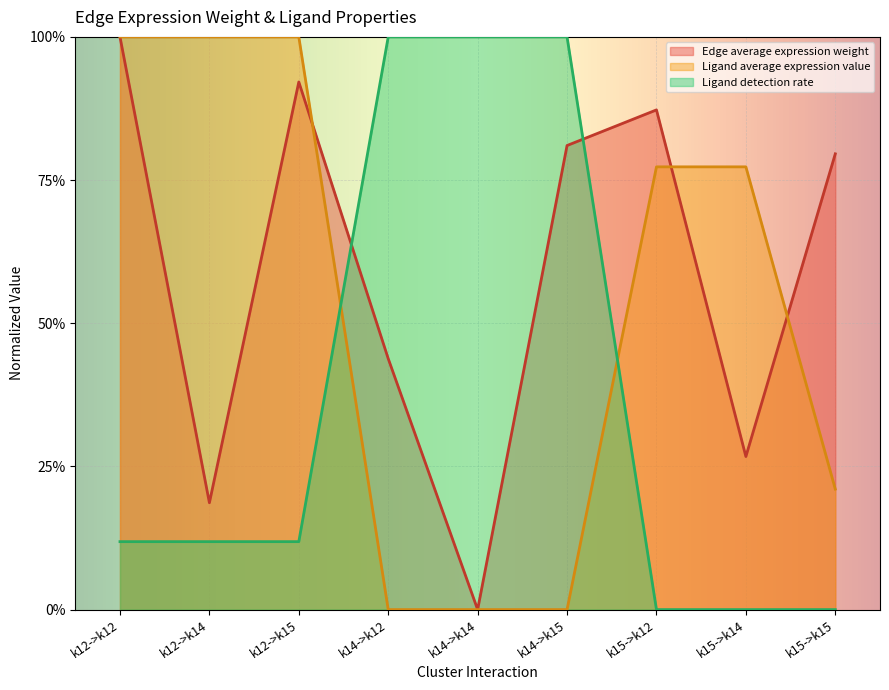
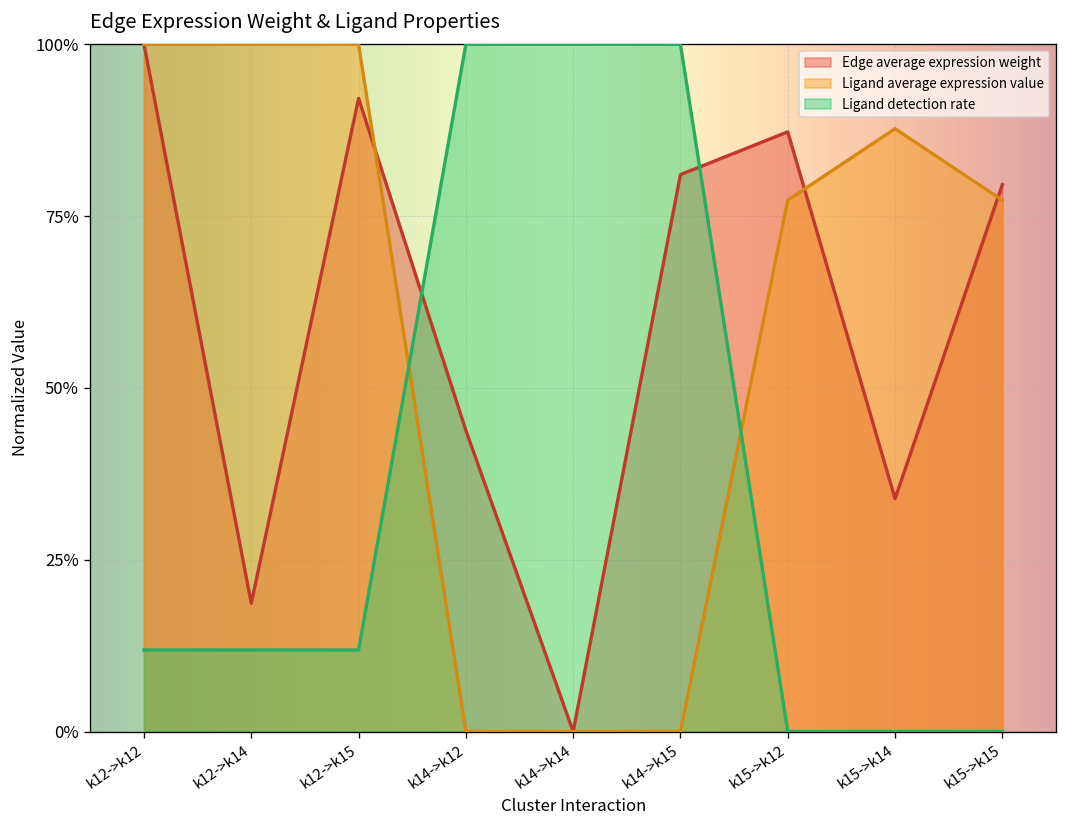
Edge average expression weight, k15->k14: 27% -> 34%
Ligand average expression value, k15->k14: 77% -> 88%
Ligand average expression value, k15->k15: 21% -> 77%
